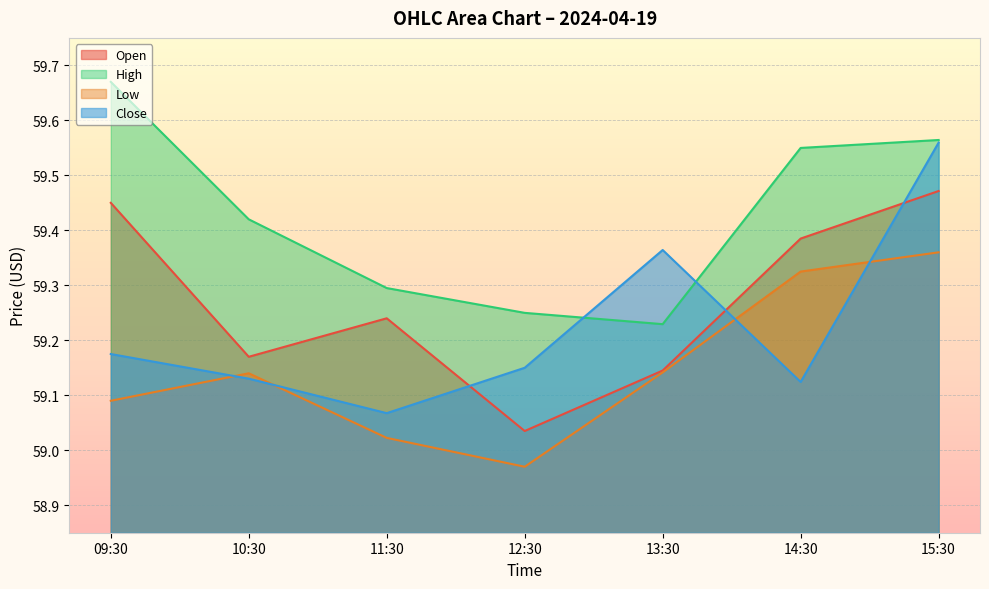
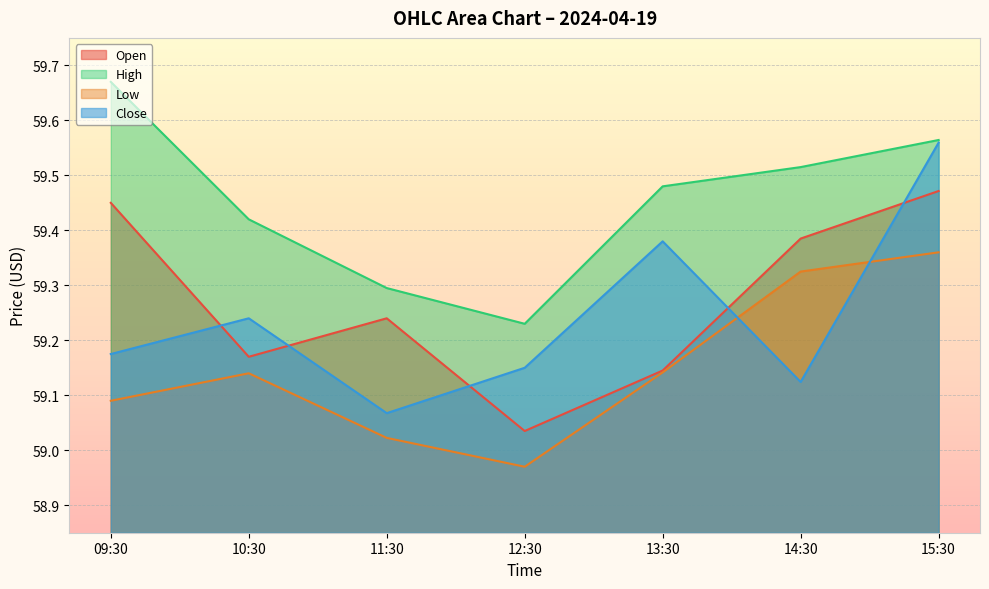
Close, 10:30: 59.13 -> 59.24
High, 12:30: 59.25 -> 59.23
High, 13:30: 59.23 -> 59.48
Close, 13:30: 59.36 -> 59.38
High, 14:30: 59.55 -> 59.51
